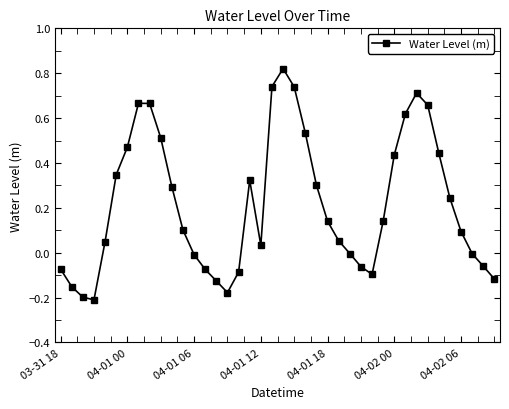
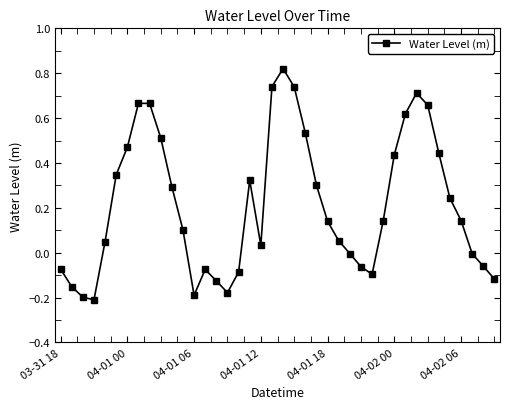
04-01 06: -0.01 -> -0.19
04-02 06: 0.09 -> 0.14
